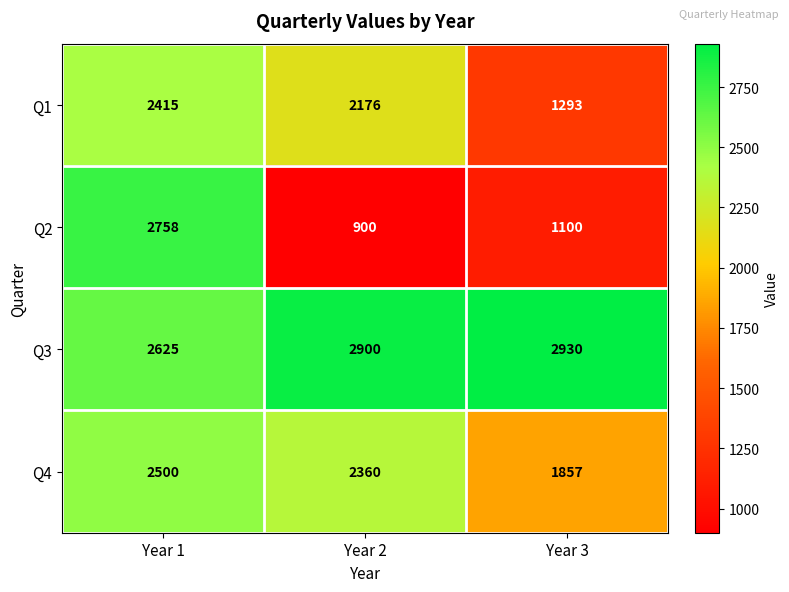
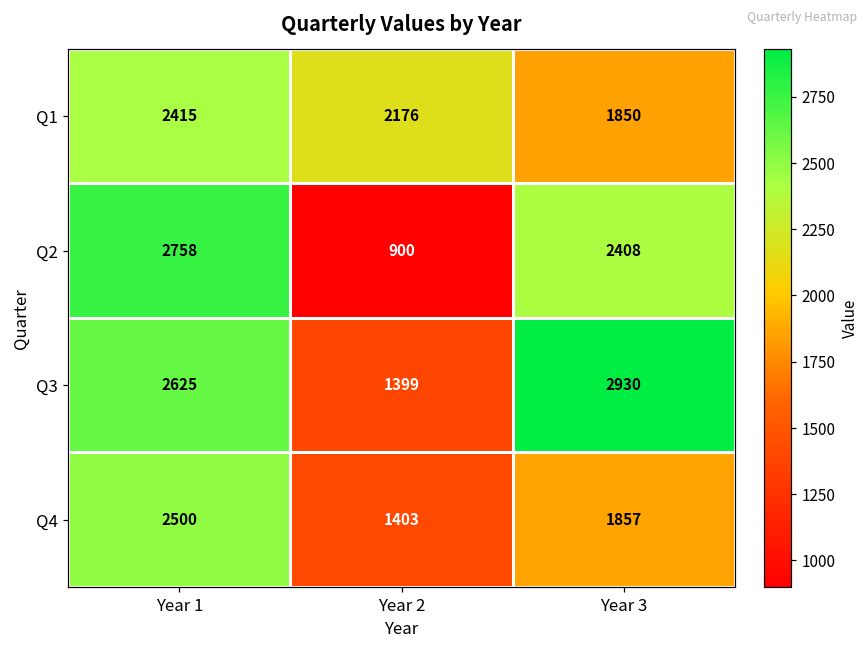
Q1, Year 3: 1293 -> 1850
Q2, Year 3: 1100 -> 2408
Q3, Year 2: 2900 -> 1399
Q4, Year 2: 2360 -> 1403
